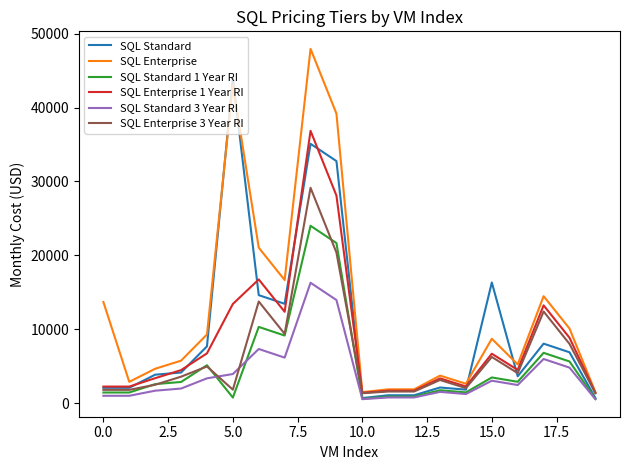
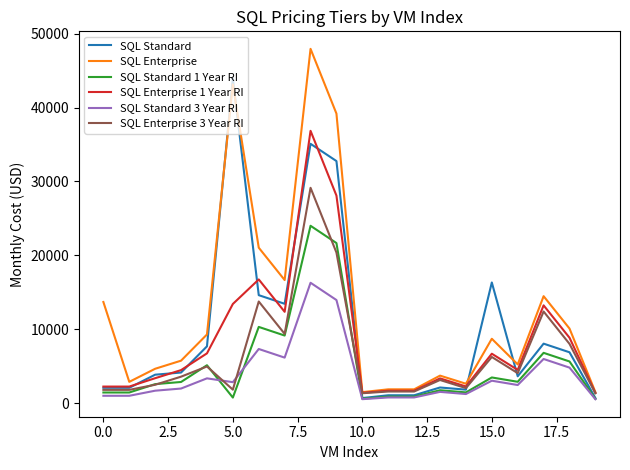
SQL Standard 3 Year RI, 5.0: 4000 -> 3000
